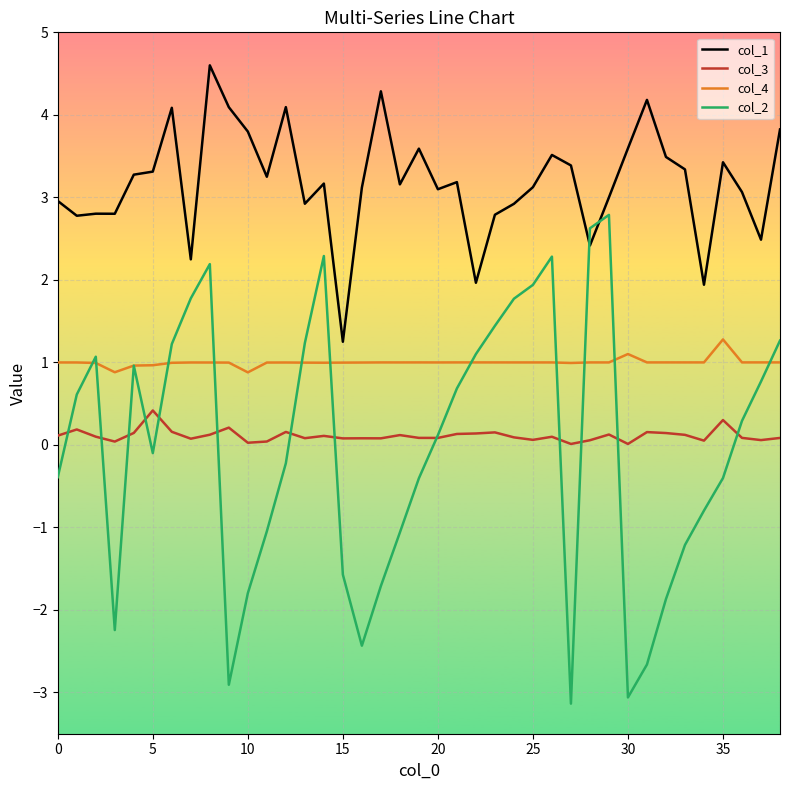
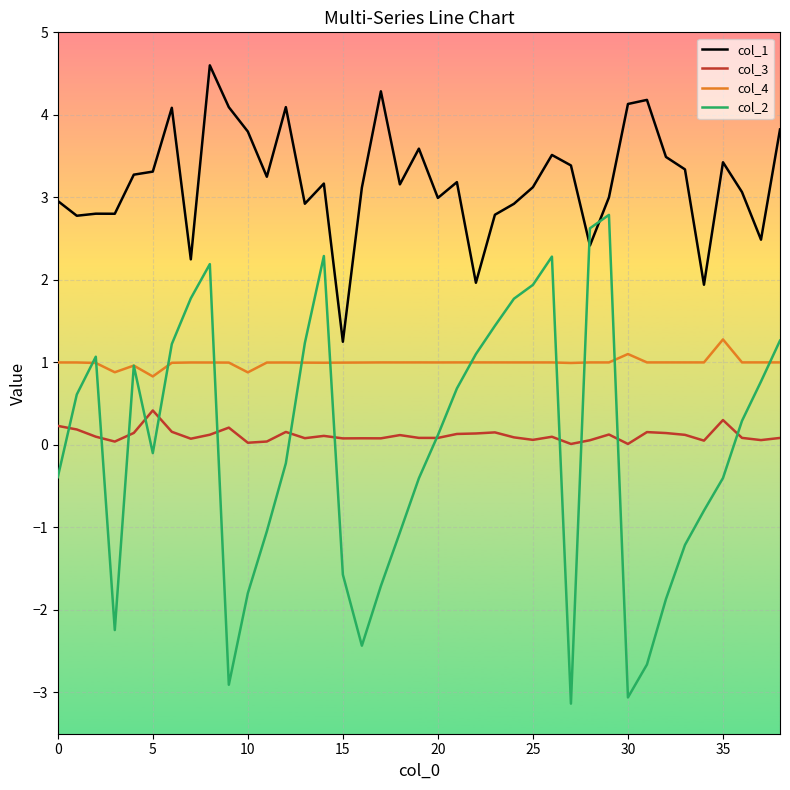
col_3, 0: 0.1 -> 0.2
col_4, 5: 1.0 -> 0.8
col_1, 20: 3.1 -> 3.0
col_1, 30: 3.6 -> 4.1
